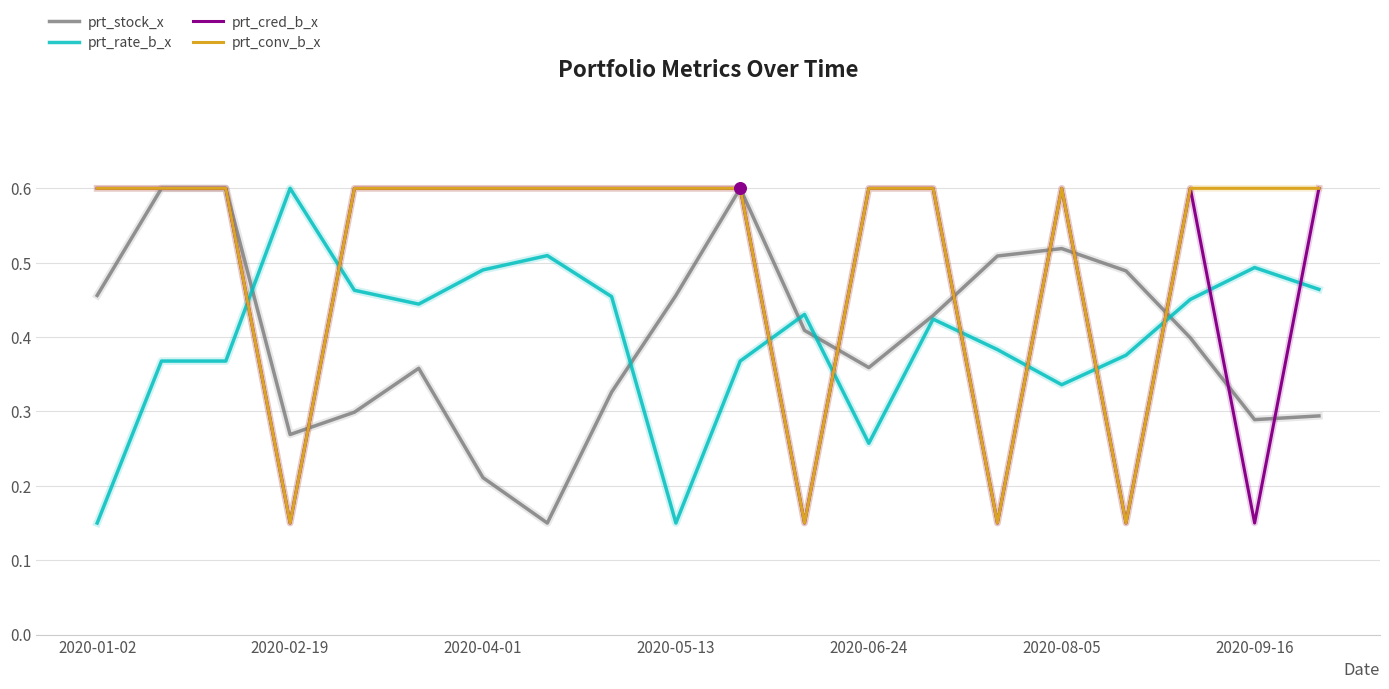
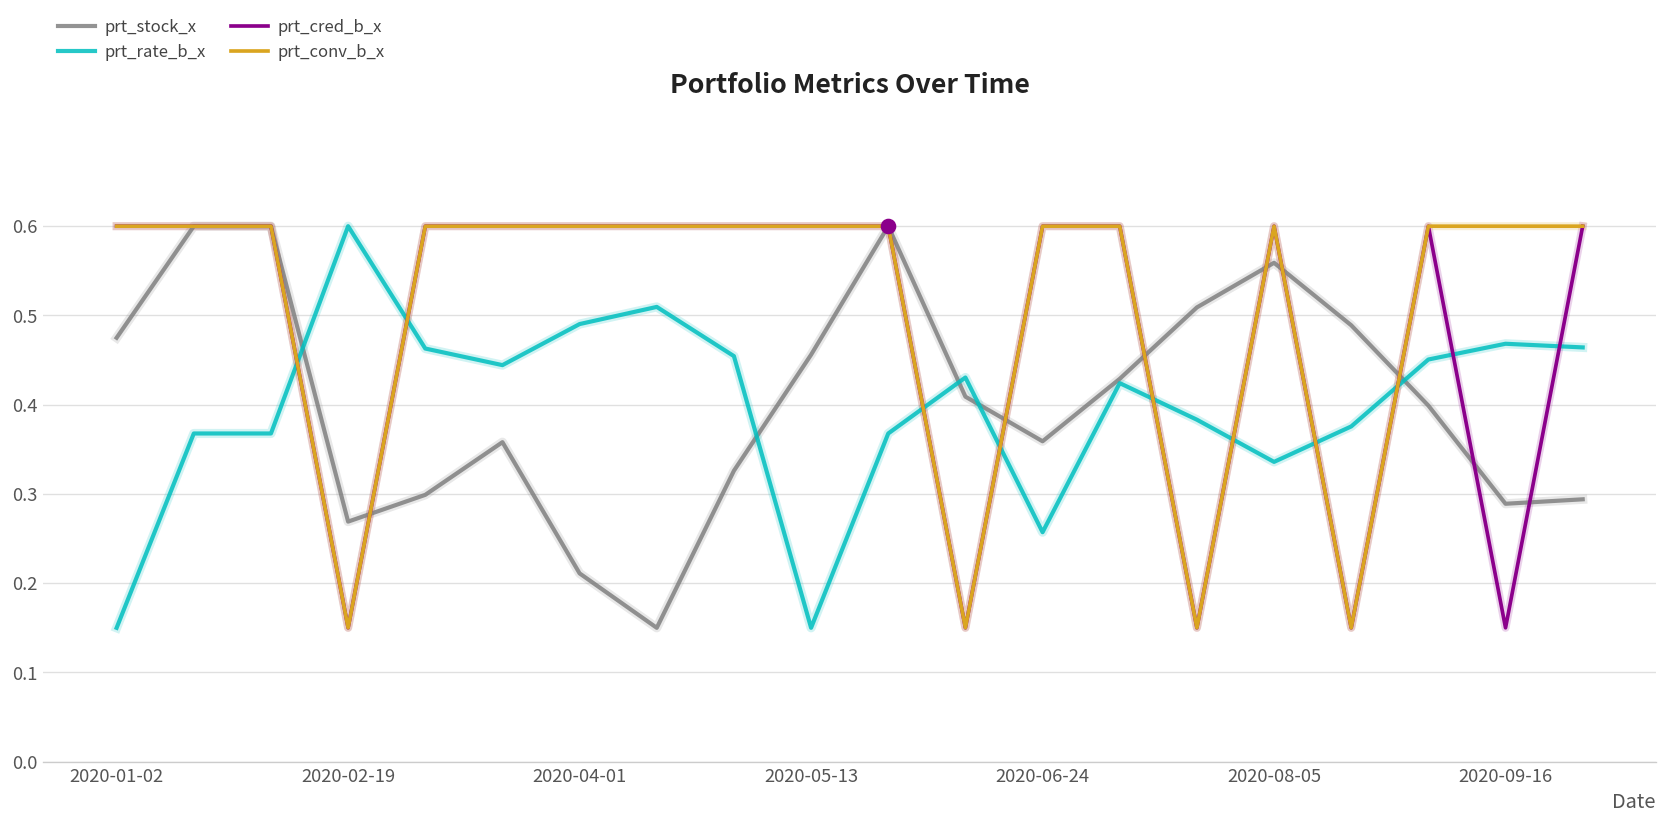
prt_stock_x, 2020-01-02: 0.46 -> 0.48
prt_stock_x, 2020-08-05: 0.52 -> 0.56
prt_rate_b_x, 2020-09-16: 0.49 -> 0.47
